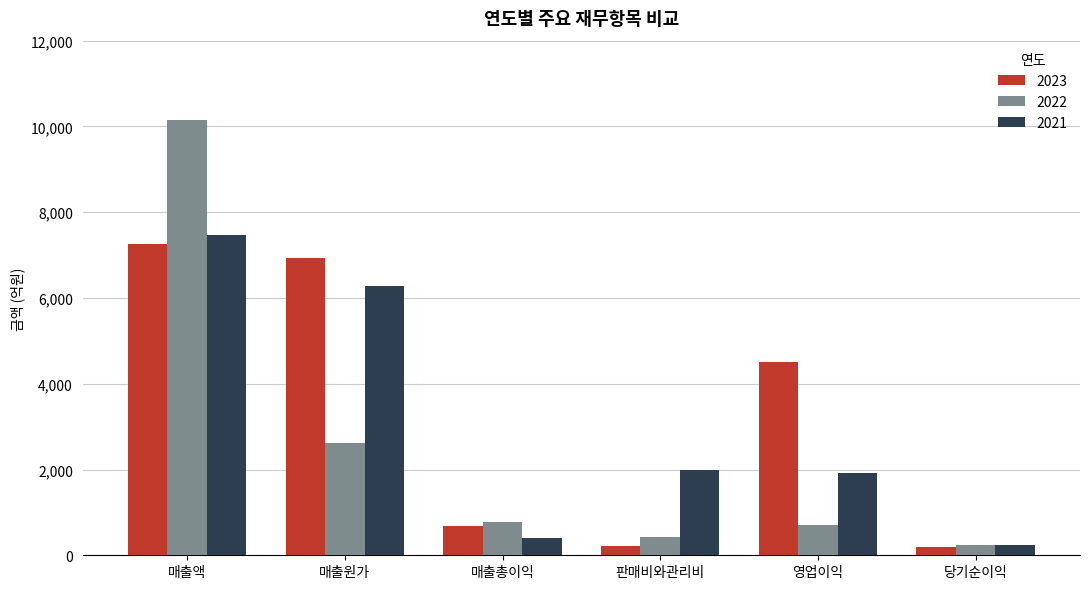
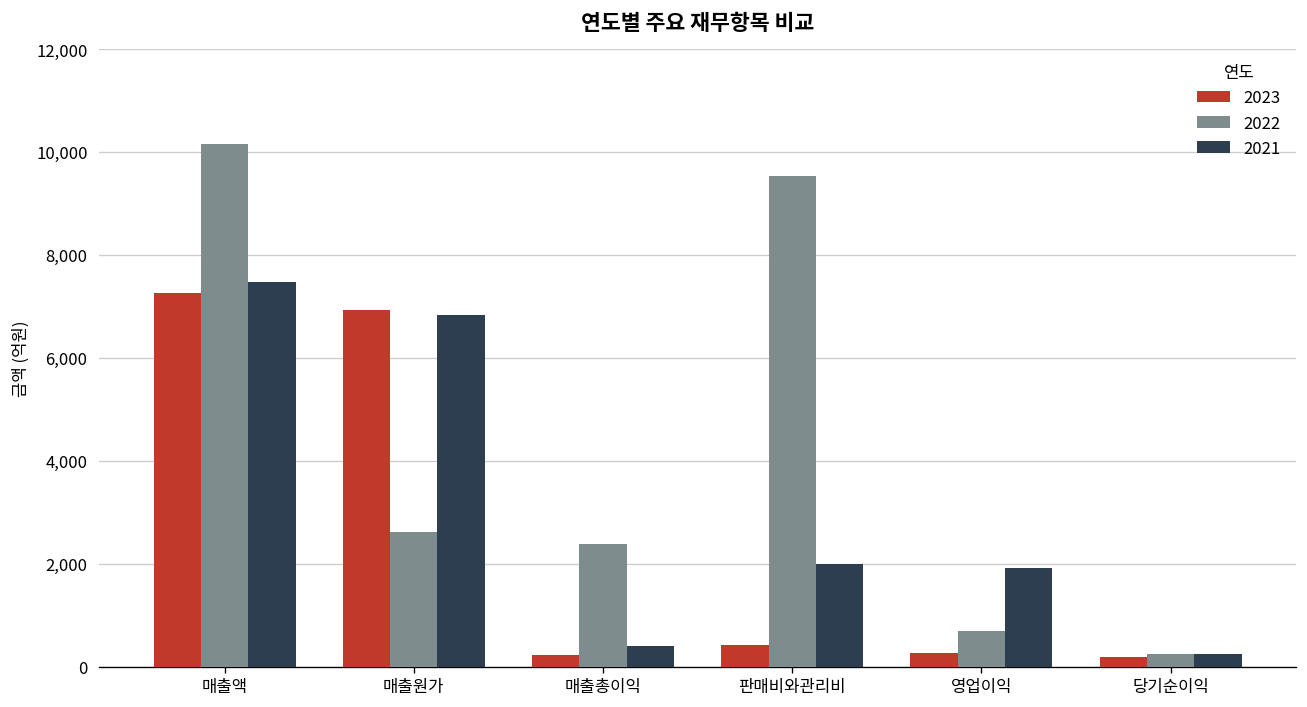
2021, 매출원가: 6,300 -> 6,800
2023, 매출총이익: 700 -> 200
2022, 매출총이익: 800 -> 2,400
2023, 판매비와관리비: 200 -> 400
2022, 판매비와관리비: 400 -> 9,500
2023, 영업이익: 4,500 -> 300
